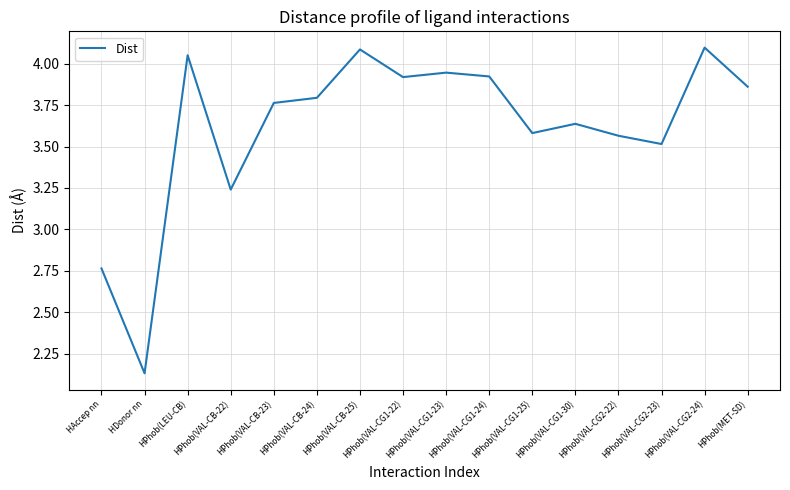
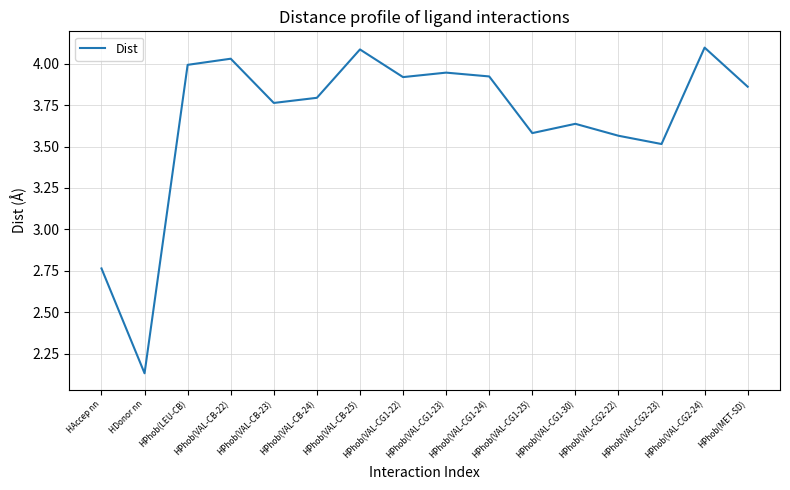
HPhob(LEU-CB): 4.05 -> 3.99
HPhob(VAL-CB-22): 3.24 -> 4.03
